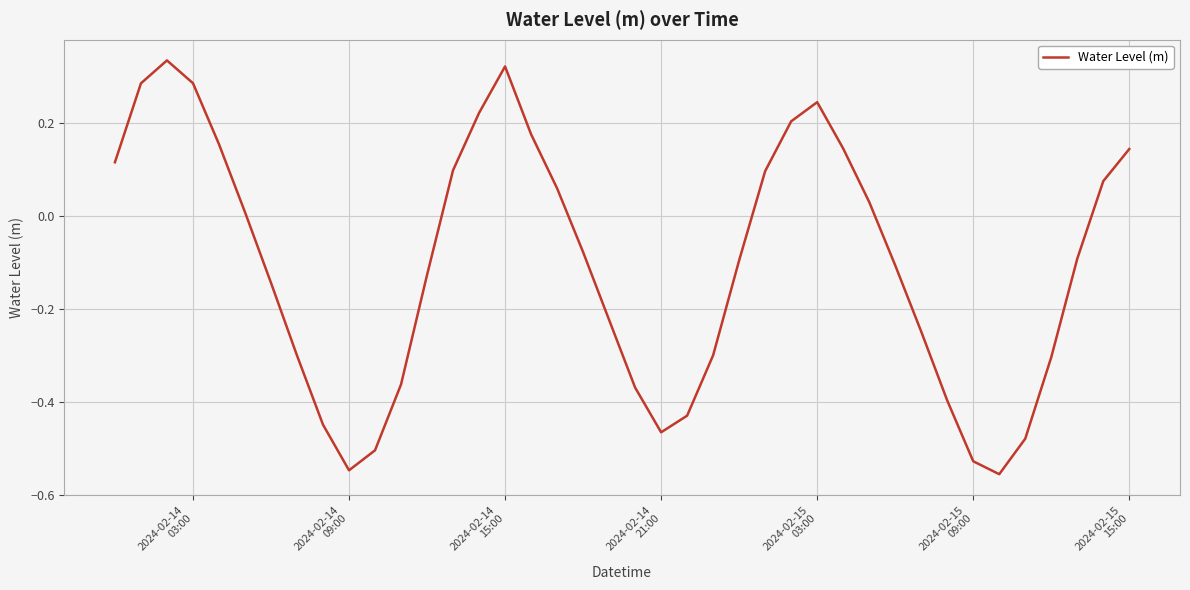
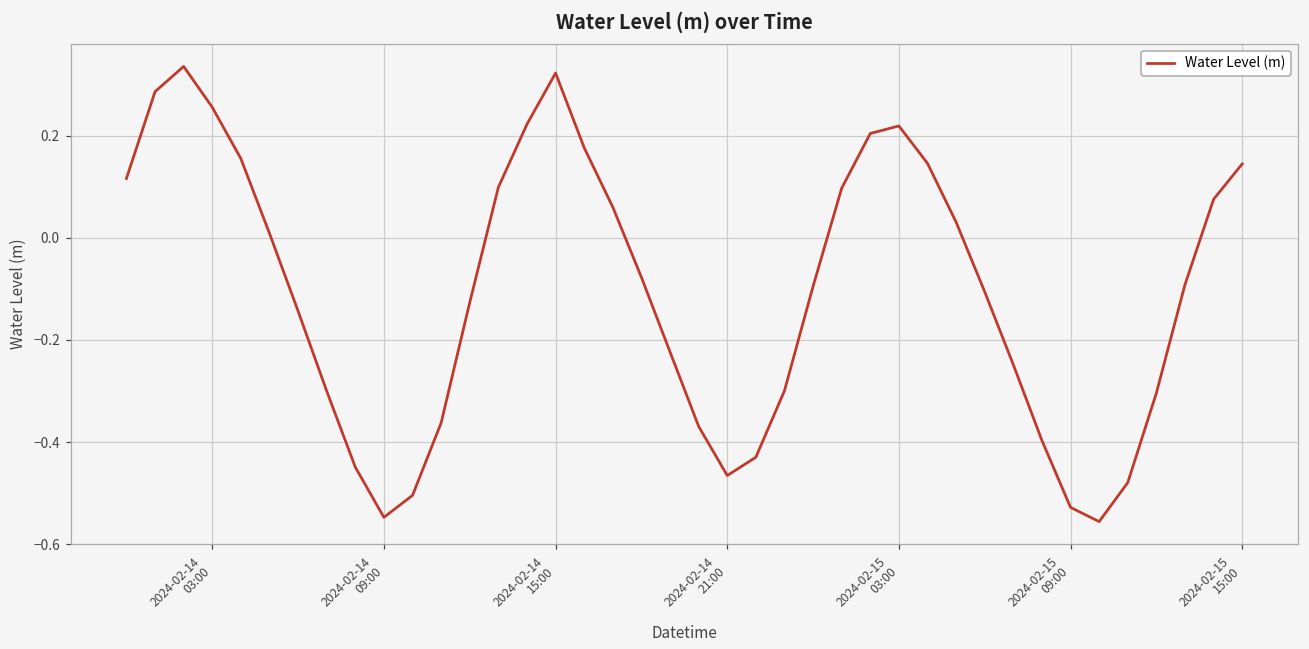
2024-02-14 03:00: 0.29 -> 0.26
2024-02-15 03:00: 0.25 -> 0.22
